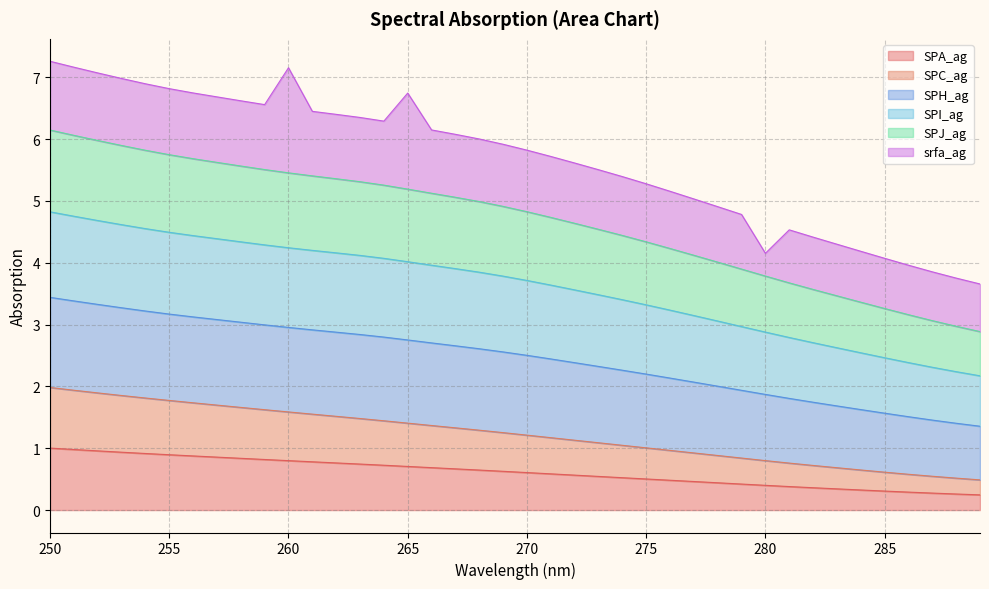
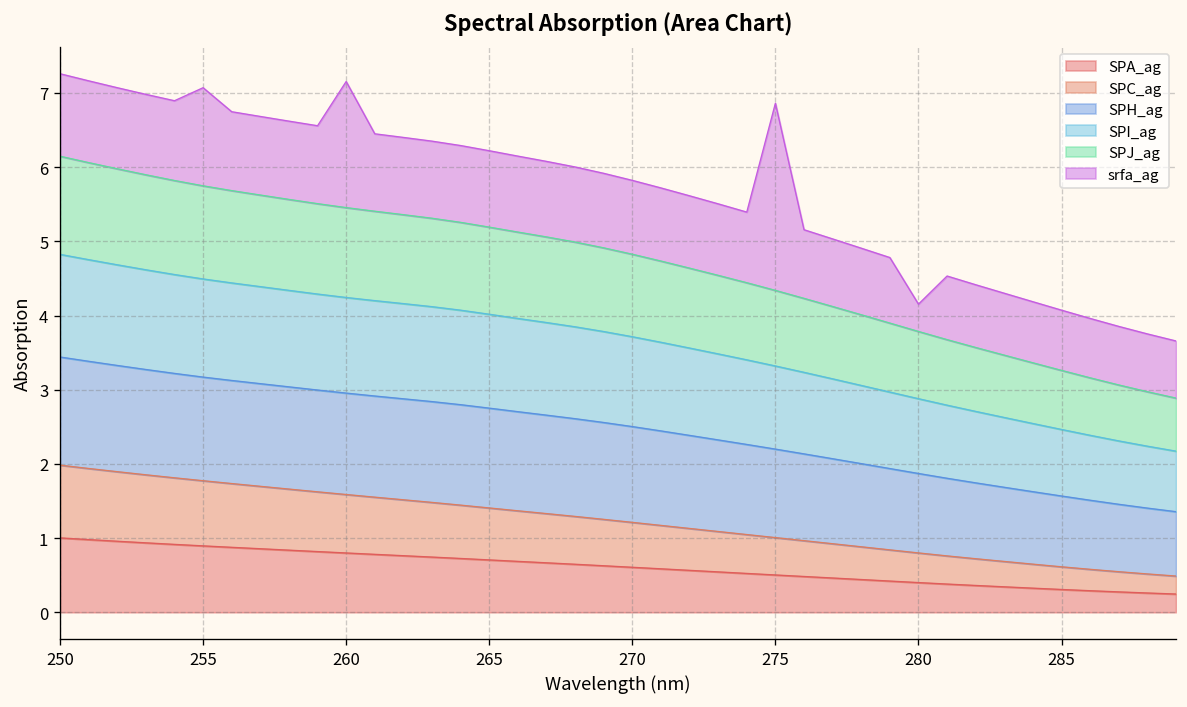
srfa_ag, 255: 1.1 -> 1.3
srfa_ag, 265: 1.6 -> 1.0
srfa_ag, 275: 0.9 -> 2.5
